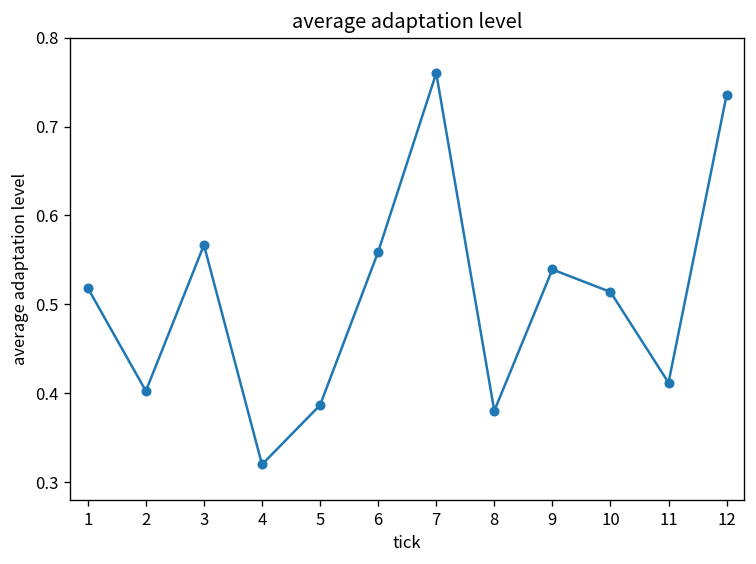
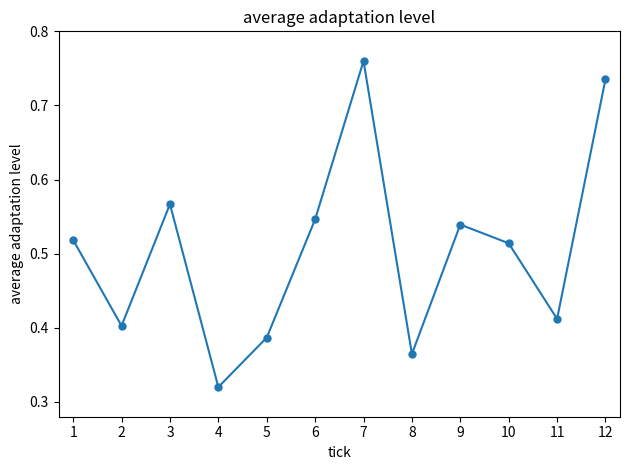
6: 0.56 -> 0.55
8: 0.38 -> 0.36
